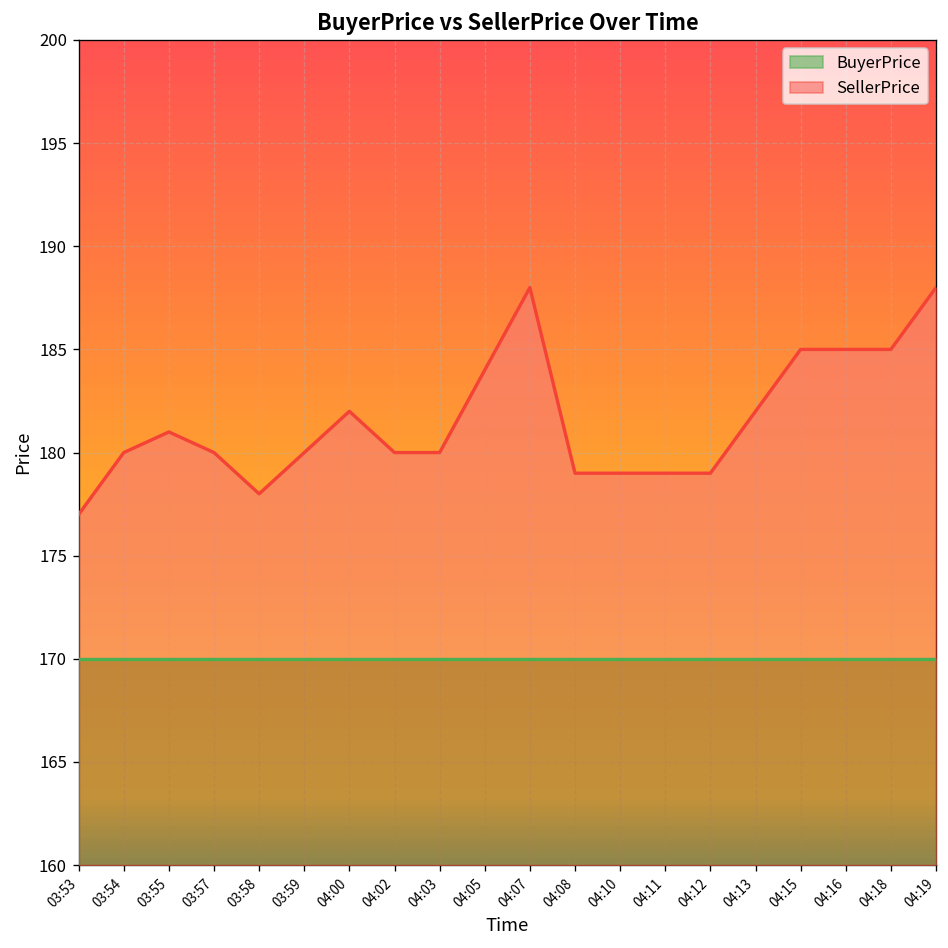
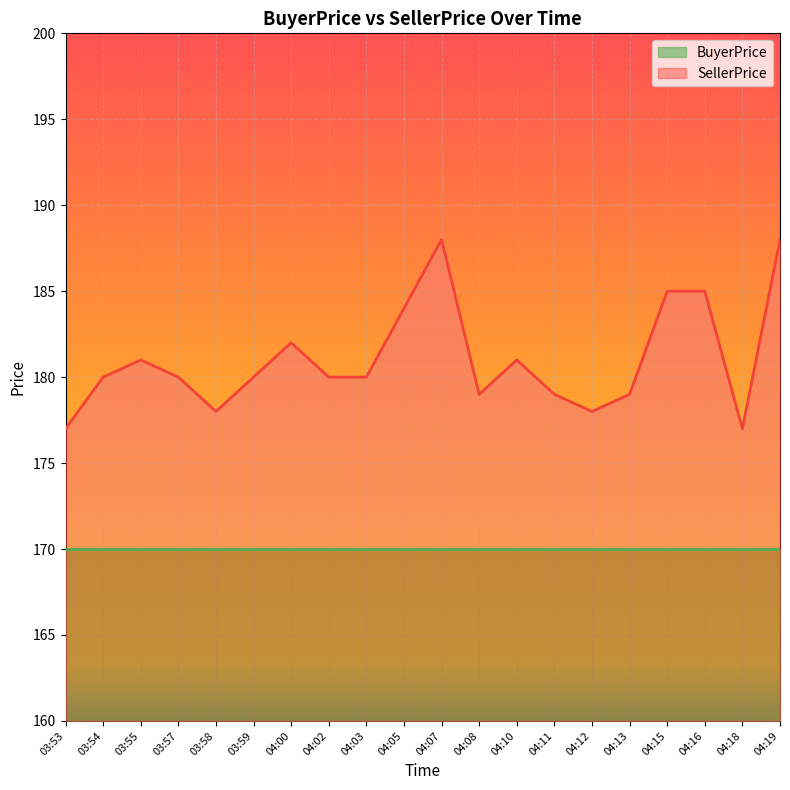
SellerPrice, 04:10: 179 -> 181
SellerPrice, 04:12: 179 -> 178
SellerPrice, 04:13: 182 -> 179
SellerPrice, 04:18: 185 -> 177
